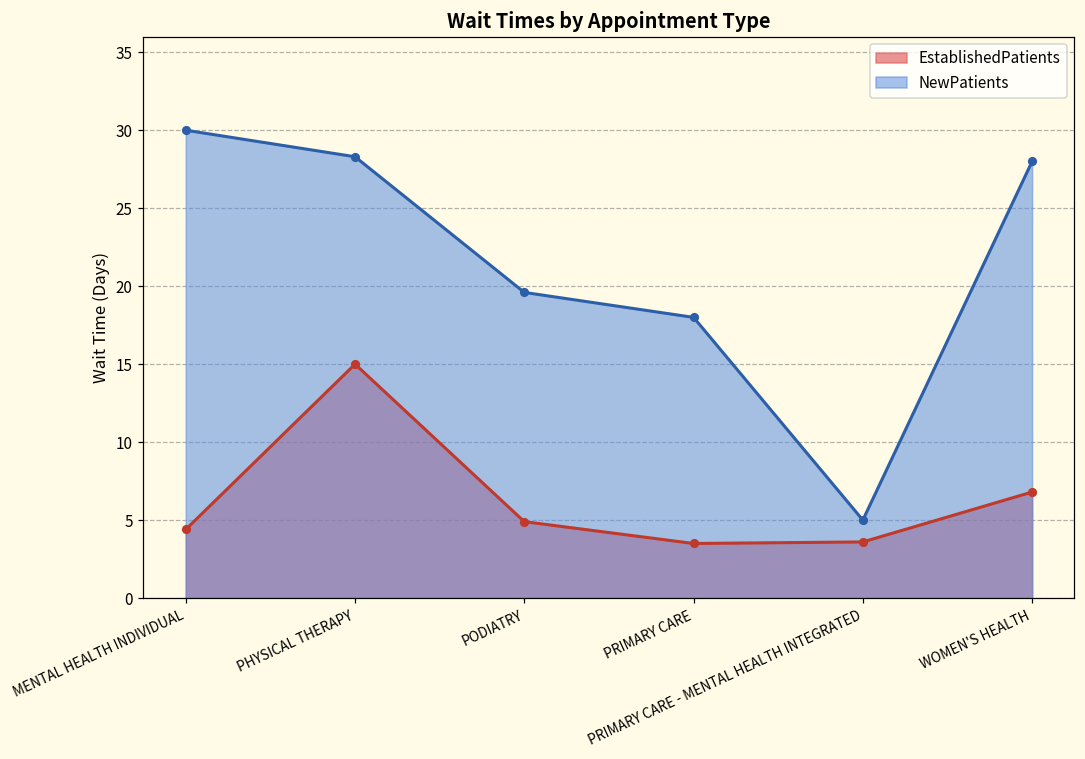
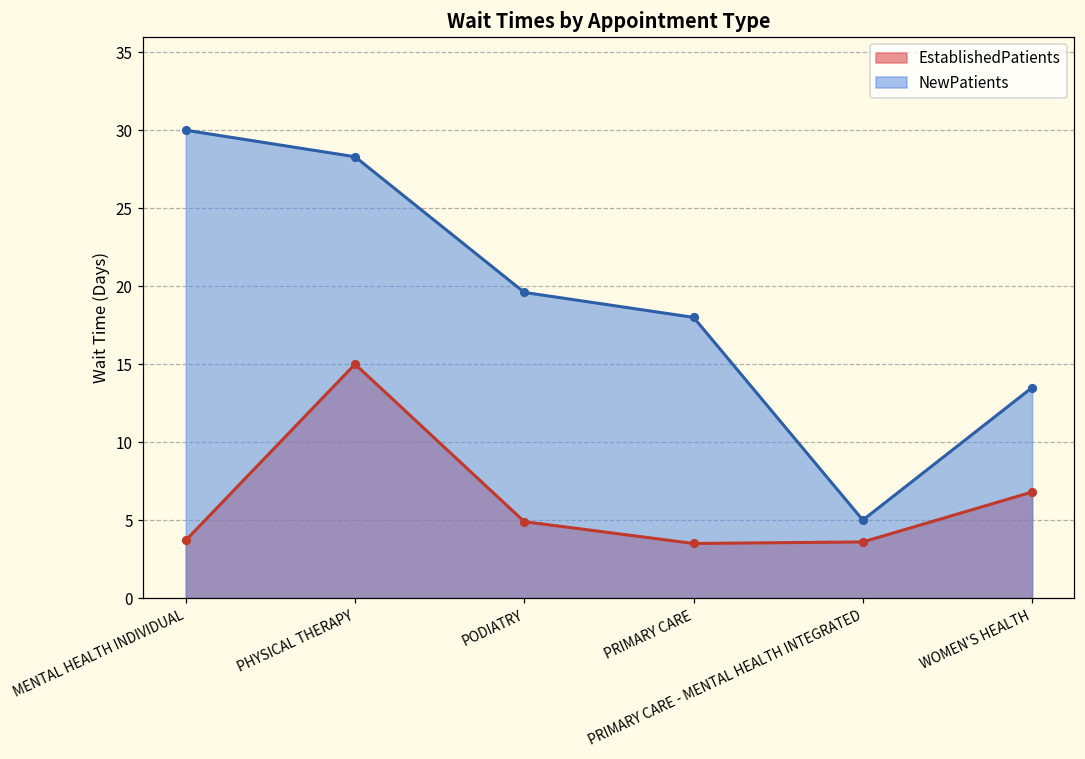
EstablishedPatients, MENTAL HEALTH INDIVIDUAL: 4.4 -> 3.7
NewPatients, WOMEN'S HEALTH: 28.0 -> 13.5
